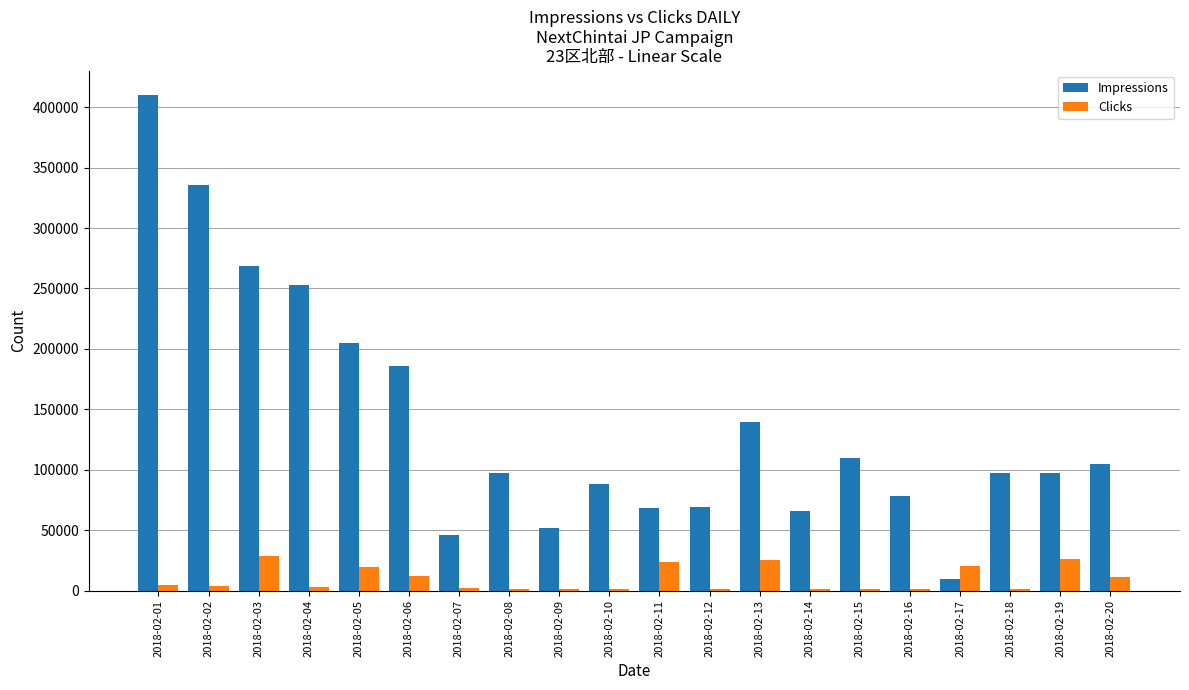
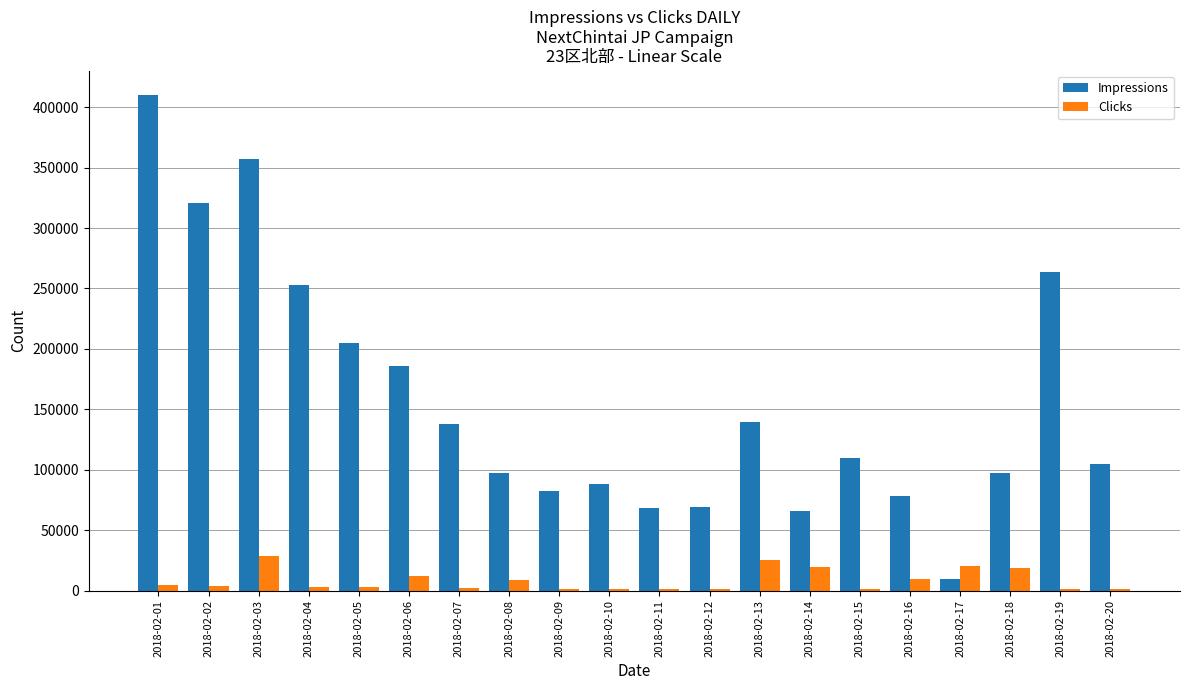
Impressions, 2018-02-02: 336000 -> 321000
Impressions, 2018-02-03: 269000 -> 357000
Clicks, 2018-02-05: 19000 -> 3000
Impressions, 2018-02-07: 46000 -> 138000
Clicks, 2018-02-08: 1000 -> 9000
Impressions, 2018-02-09: 52000 -> 83000
Clicks, 2018-02-11: 24000 -> 1000
Clicks, 2018-02-14: 1000 -> 19000
Clicks, 2018-02-16: 1000 -> 9000
Clicks, 2018-02-18: 1000 -> 19000
Impressions, 2018-02-19: 97000 -> 264000
Clicks, 2018-02-19: 26000 -> 1000
Clicks, 2018-02-20: 11000 -> 1000
